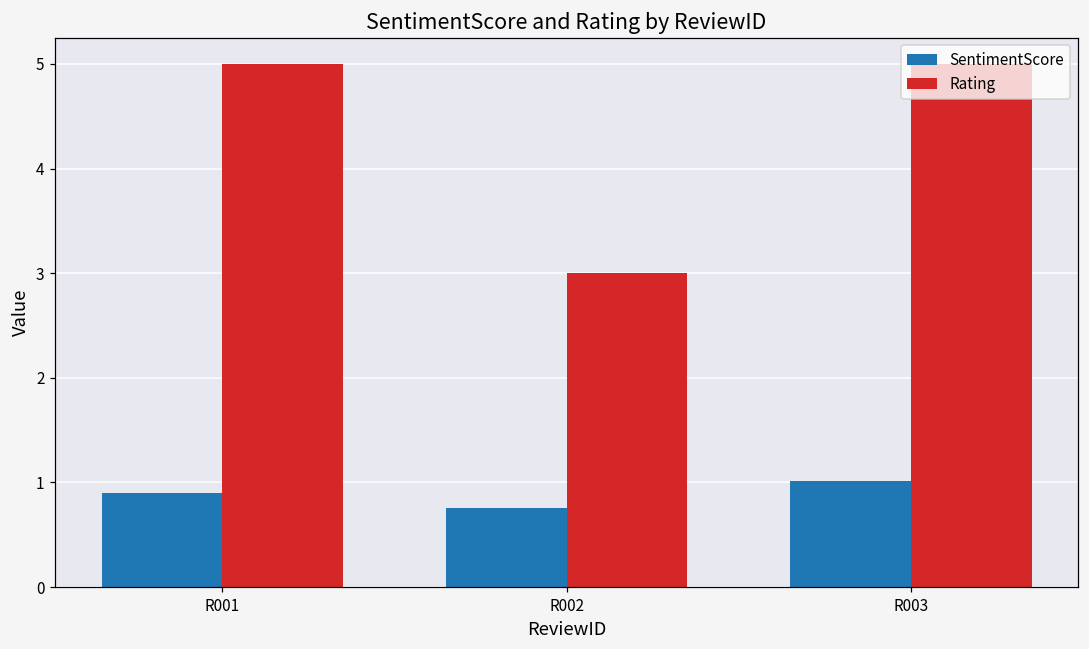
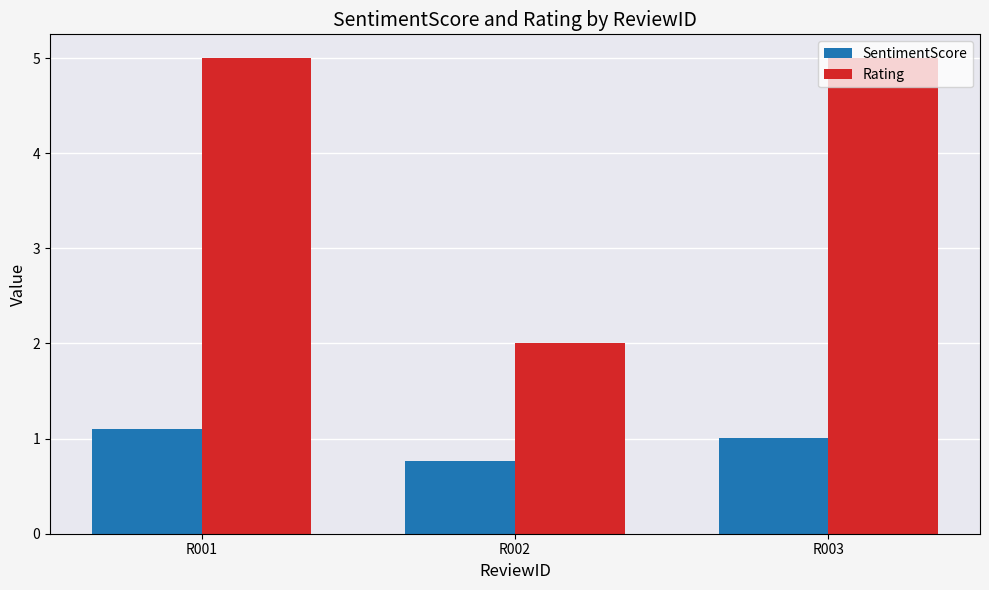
SentimentScore, R001: 0.9 -> 1.1
Rating, R002: 3 -> 2
